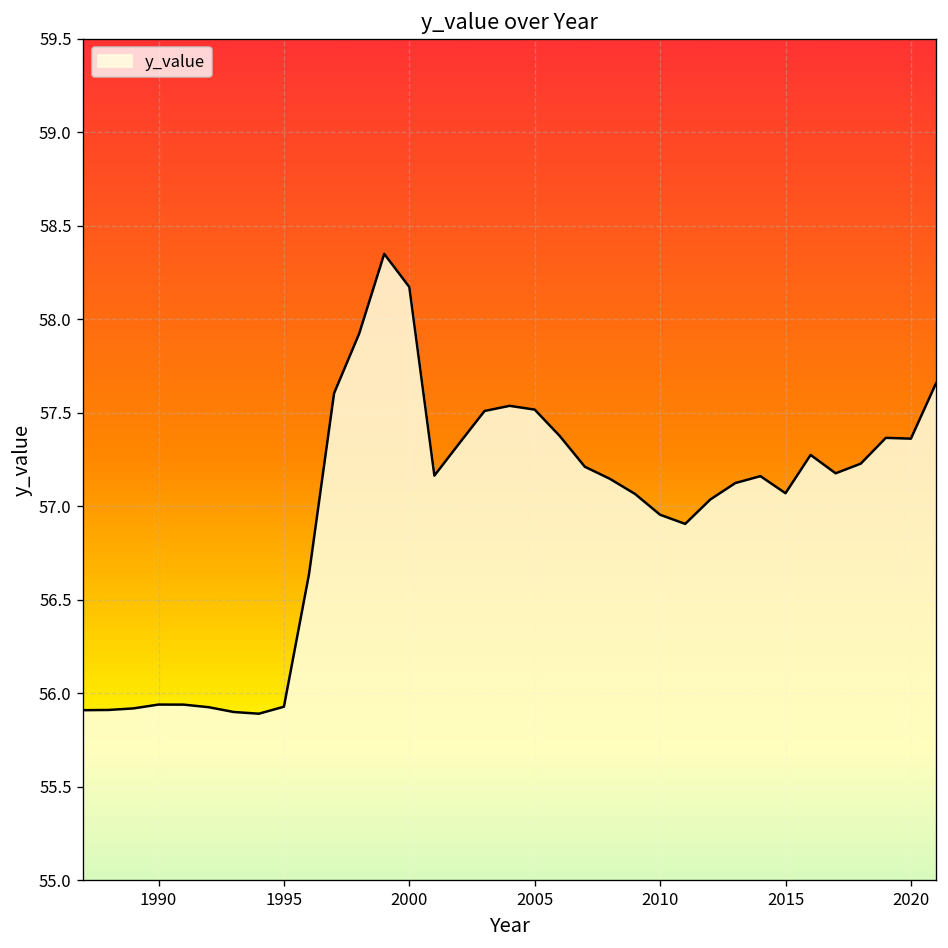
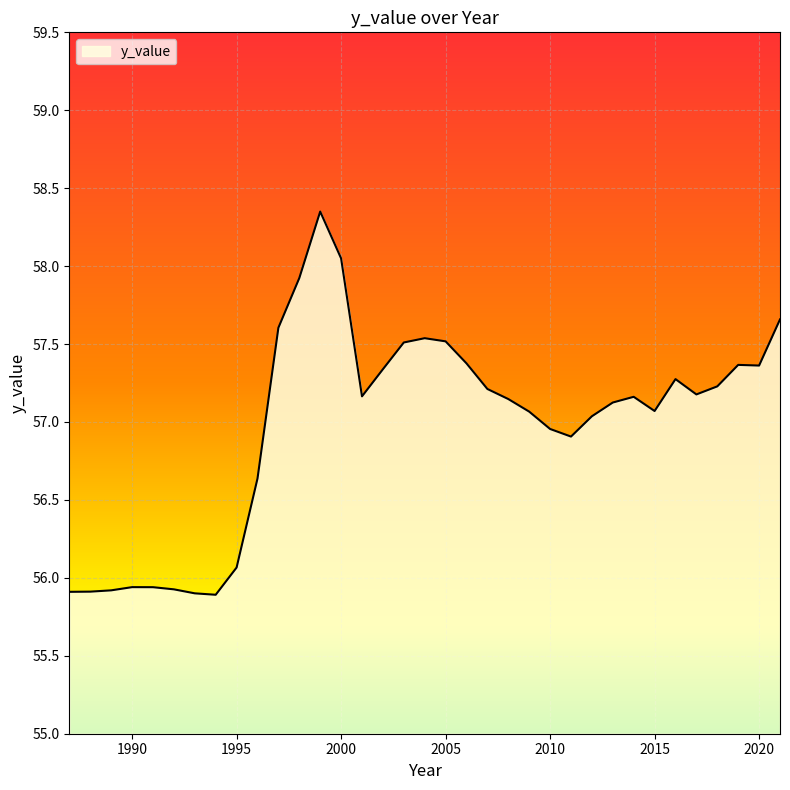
1995: 55.93 -> 56.07
2000: 58.17 -> 58.05
